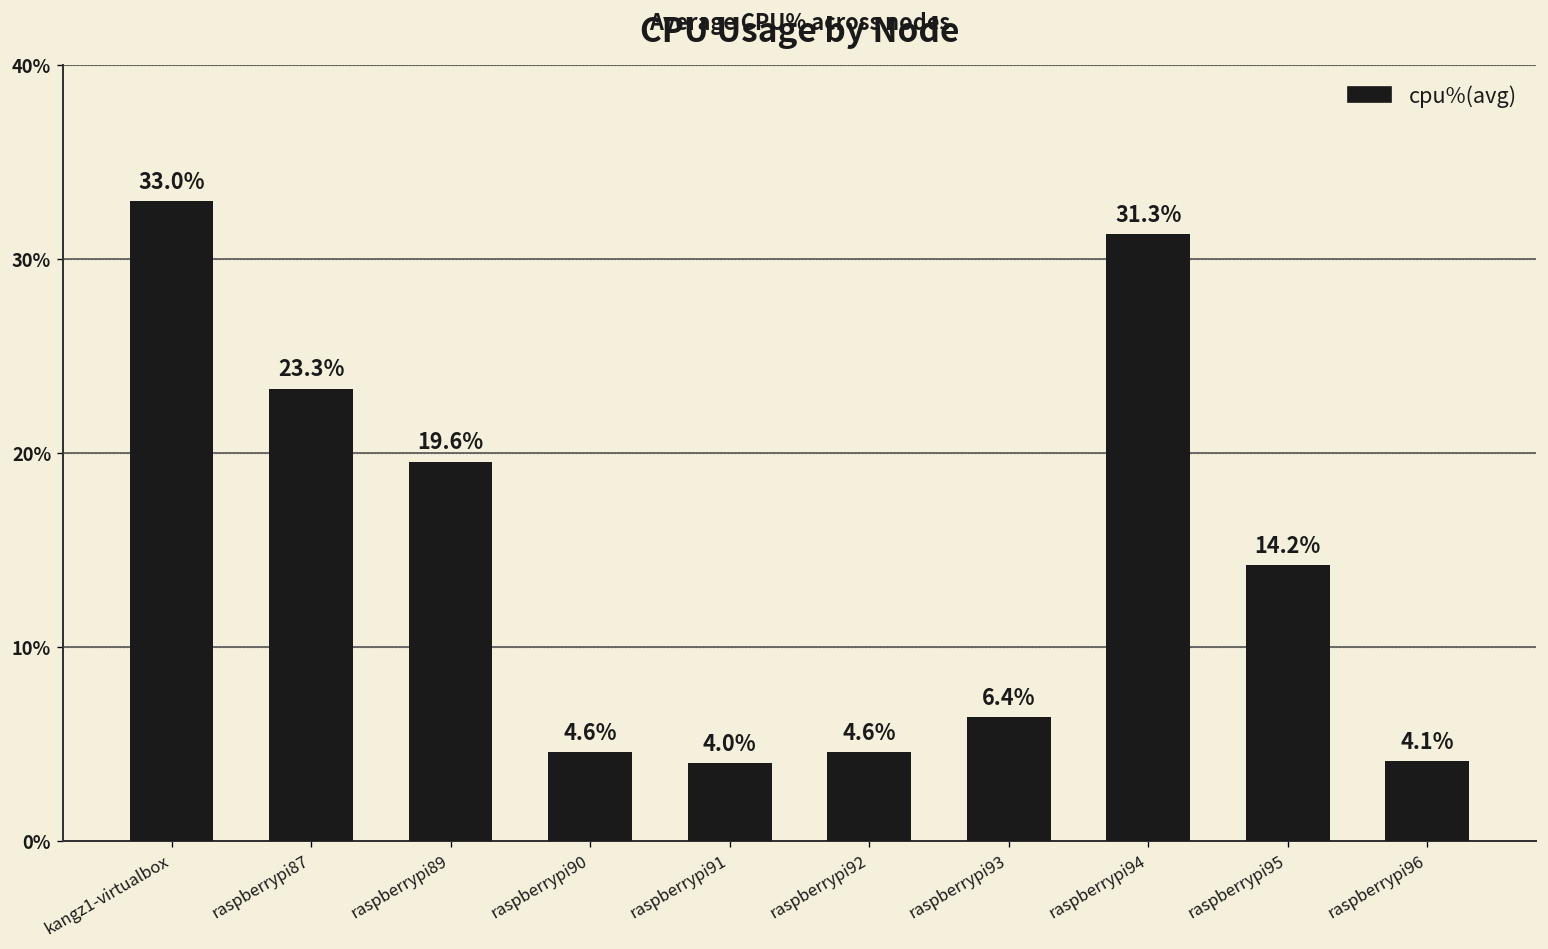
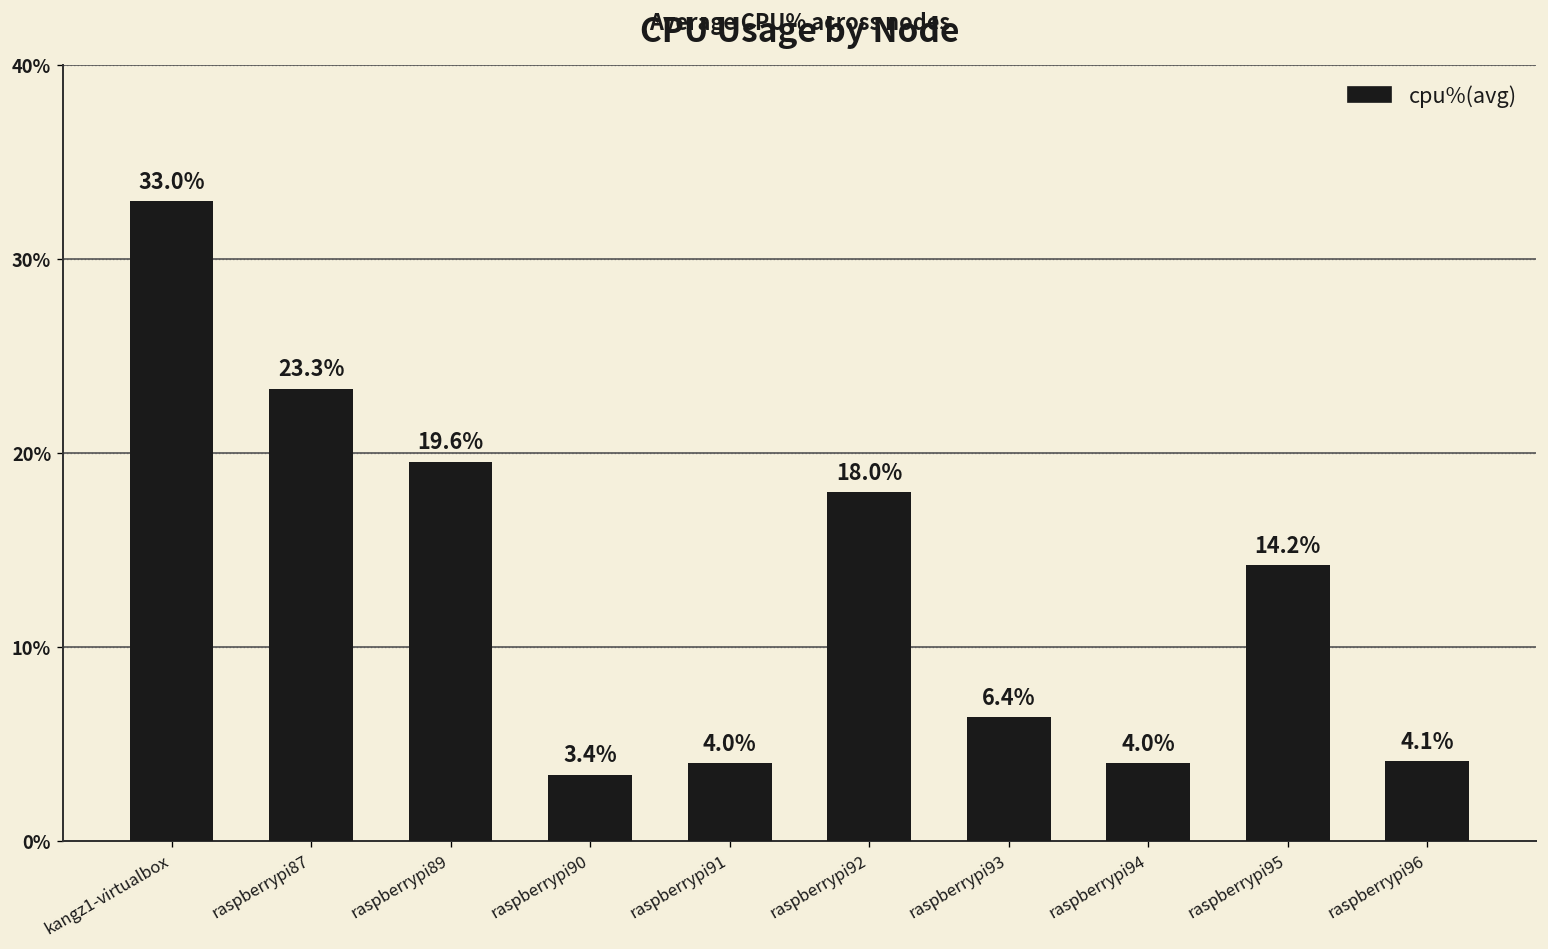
raspberrypi90: 4.6% -> 3.4%
raspberrypi92: 4.6% -> 18.0%
raspberrypi94: 31.3% -> 4.0%
